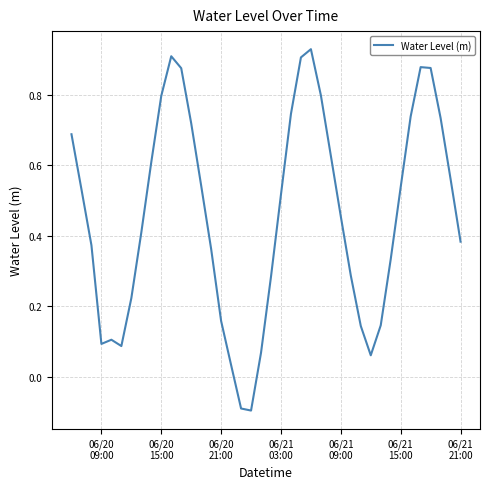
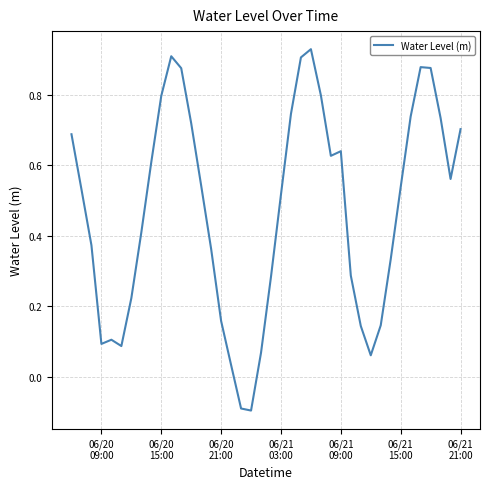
06/21 09:00: 0.45 -> 0.64
06/21 21:00: 0.38 -> 0.70
